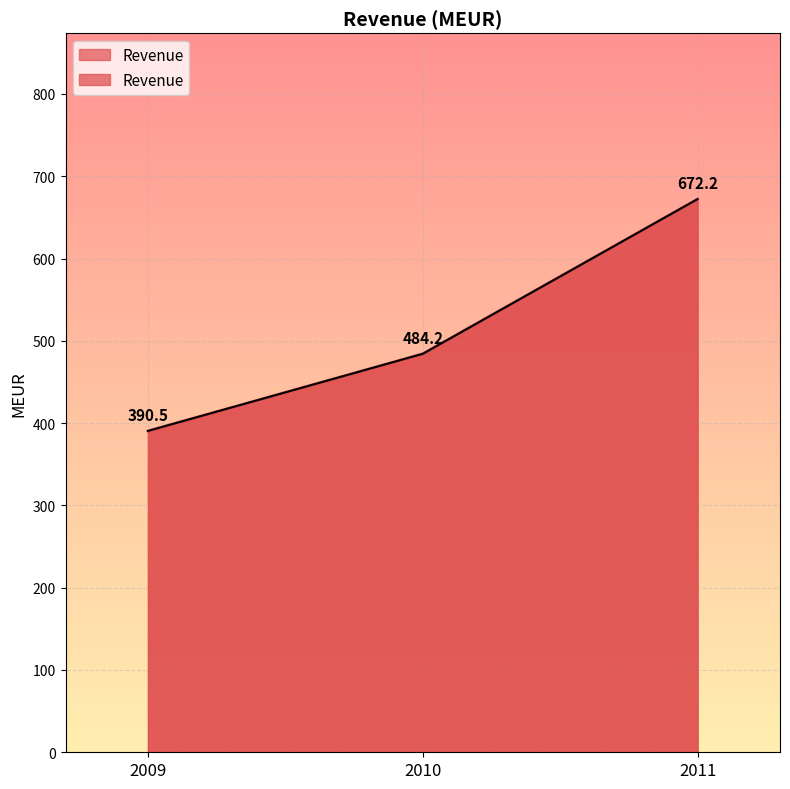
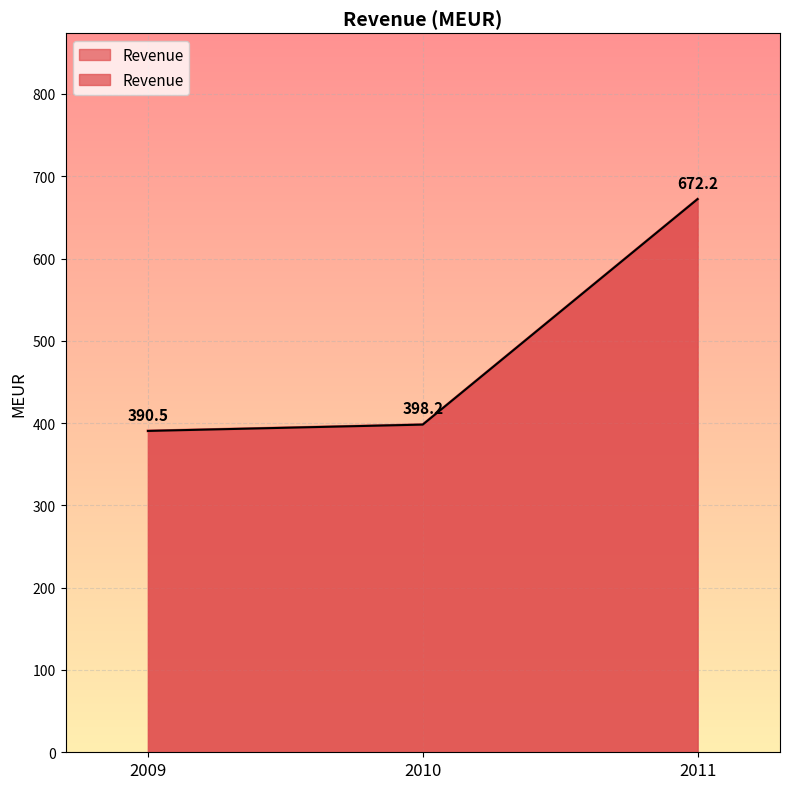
2010: 484.2 -> 398.2
